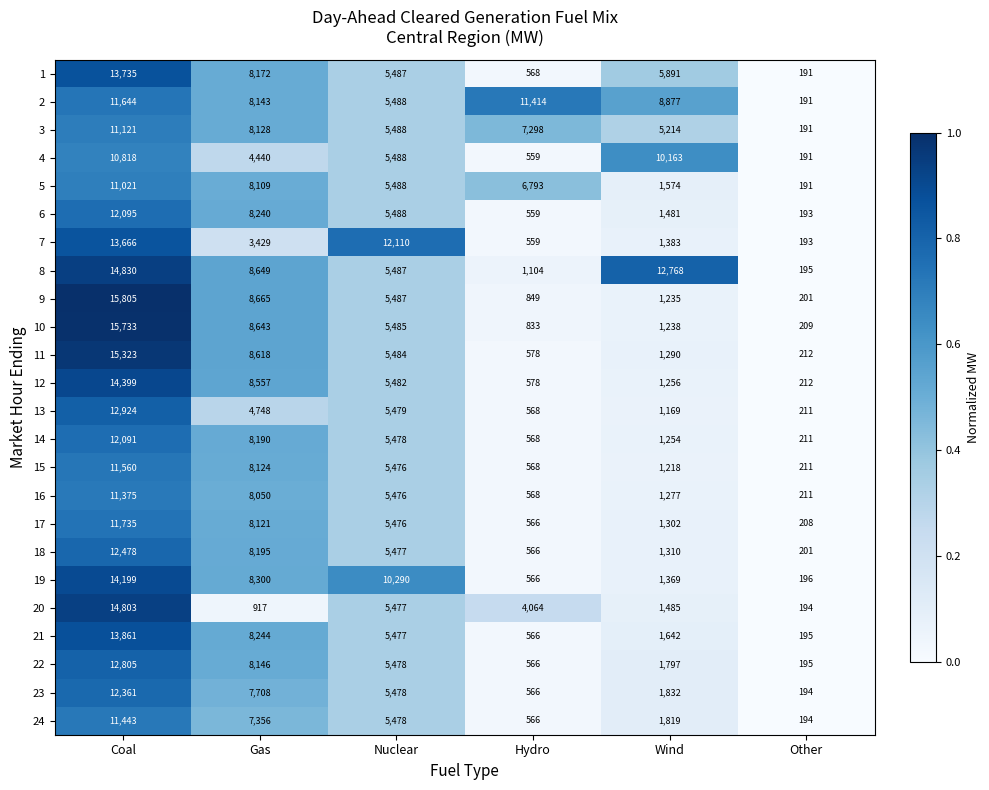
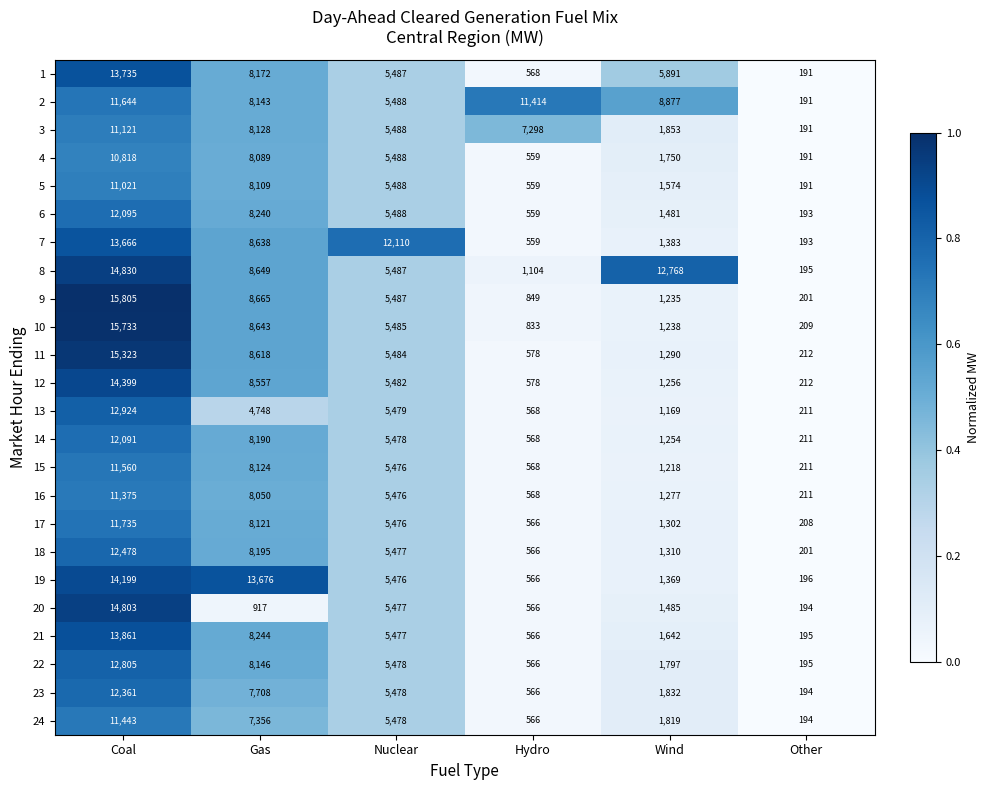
3, Wind: 5,214 -> 1,853
4, Gas: 4,440 -> 8,089
4, Wind: 10,163 -> 1,750
5, Hydro: 6,793 -> 559
7, Gas: 3,429 -> 8,638
19, Gas: 8,300 -> 13,676
19, Nuclear: 10,290 -> 5,476
20, Hydro: 4,064 -> 566
